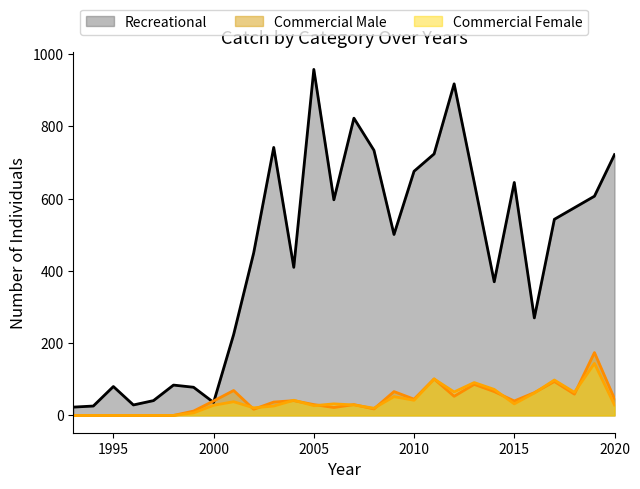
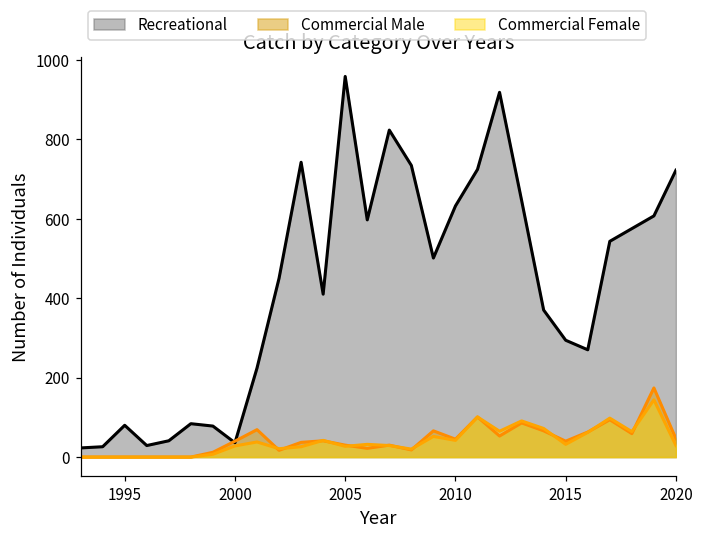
Recreational, 2010: 680 -> 630
Recreational, 2015: 650 -> 290
